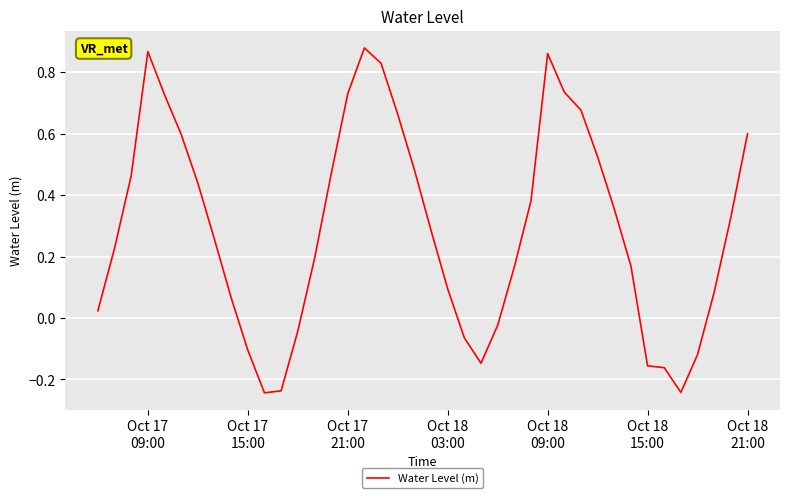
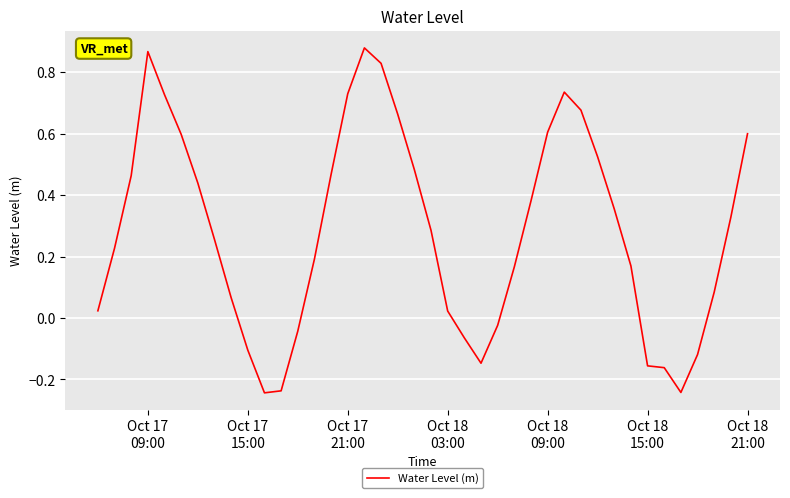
Oct 18 03:00: 0.10 -> 0.02
Oct 18 09:00: 0.86 -> 0.60
